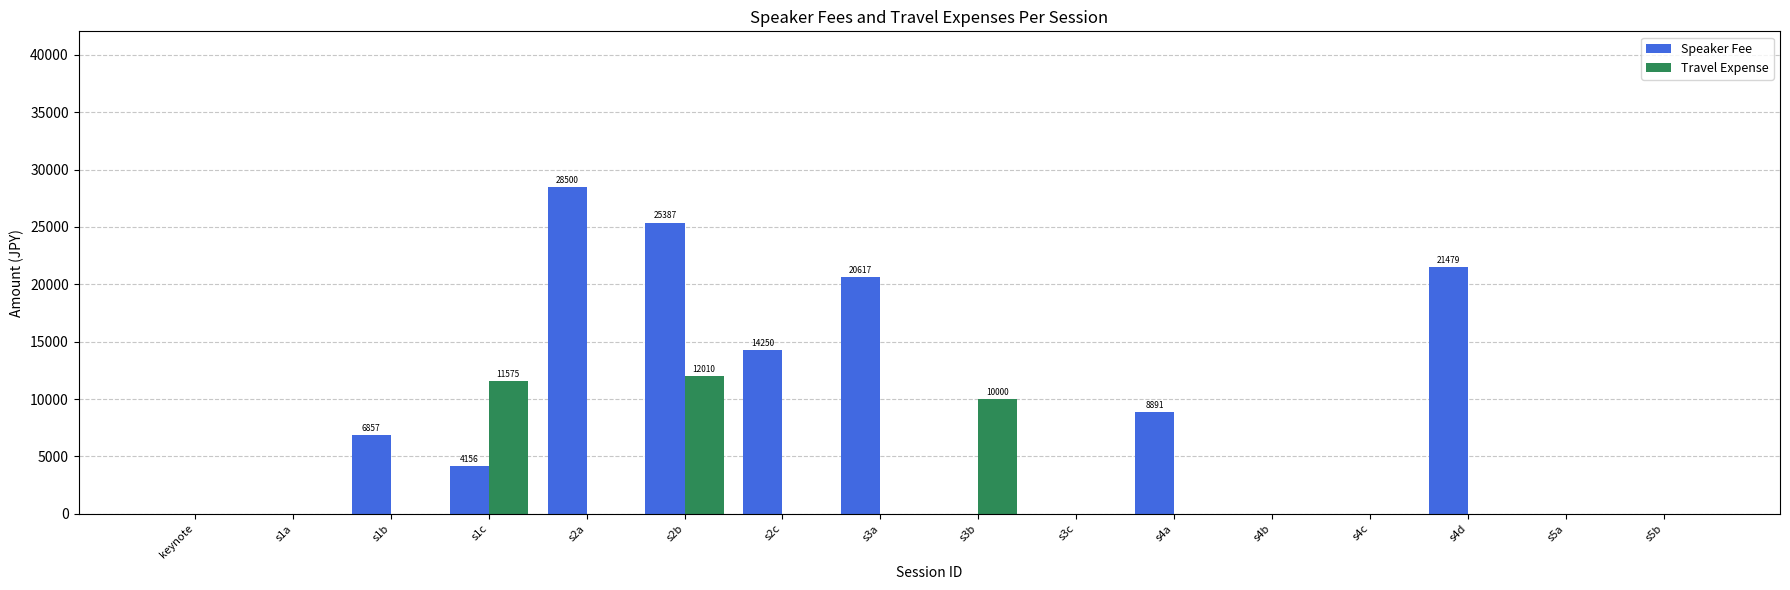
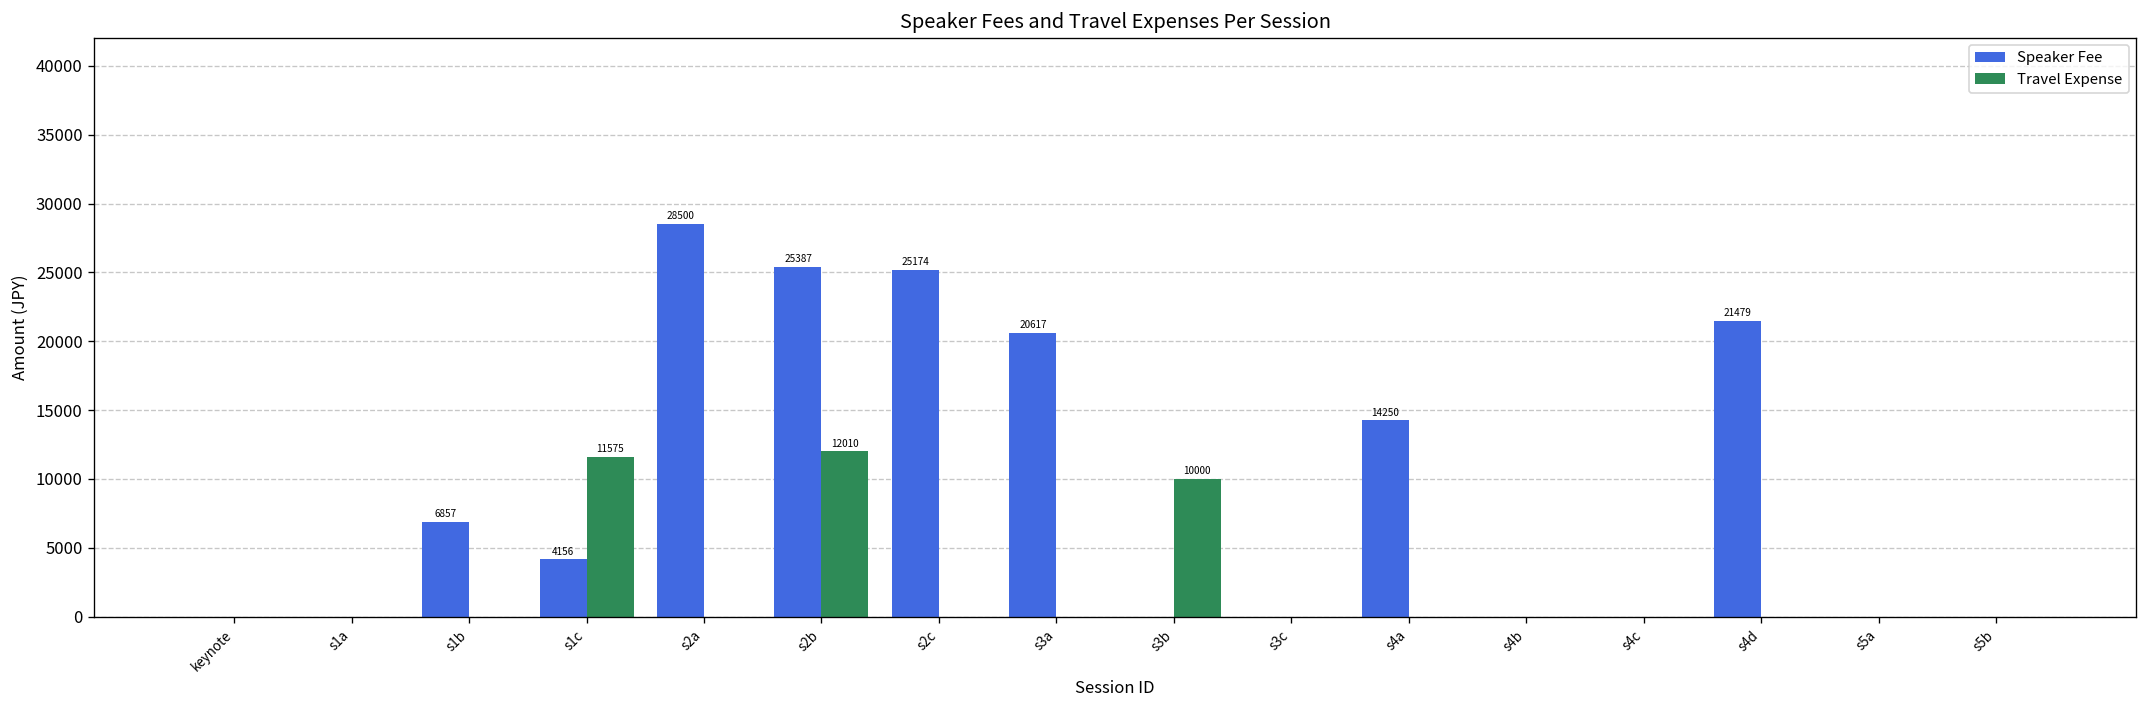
Speaker Fee, s2c: 14250 -> 25174
Speaker Fee, s4a: 8891 -> 14250
